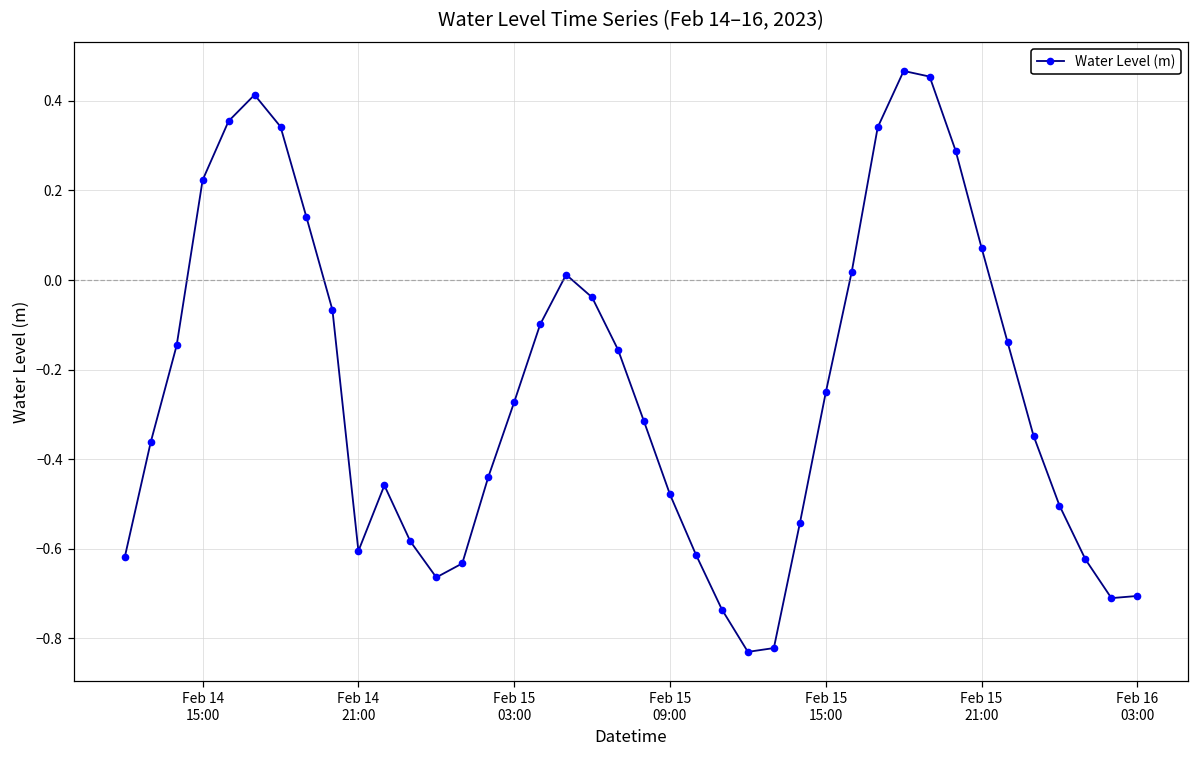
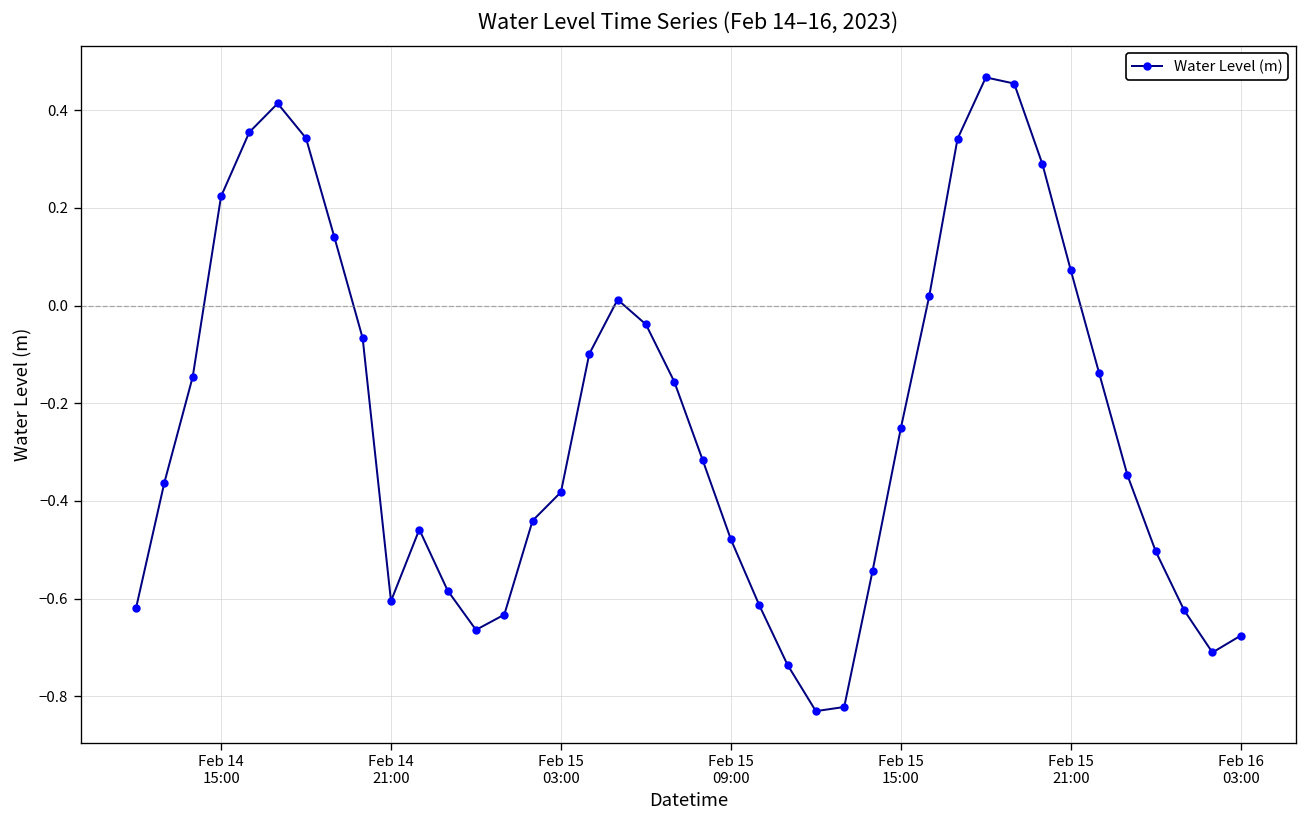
Feb 15 03:00: -0.27 -> -0.38
Feb 16 03:00: -0.71 -> -0.68
